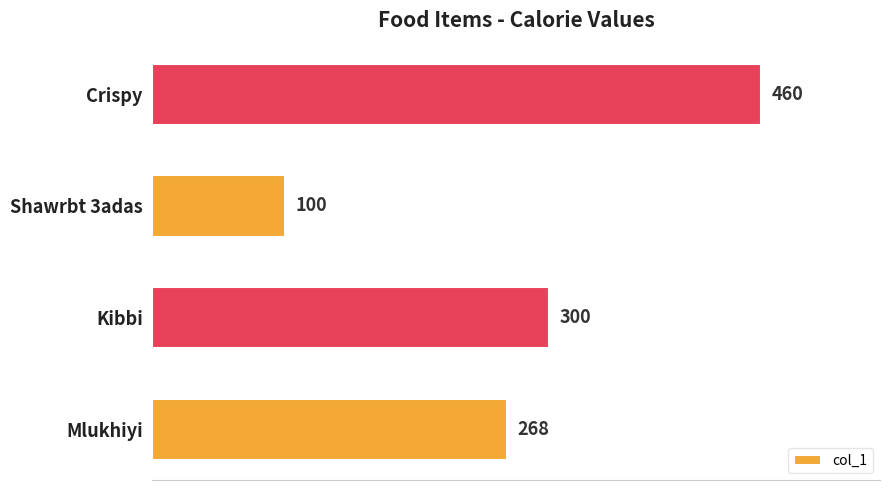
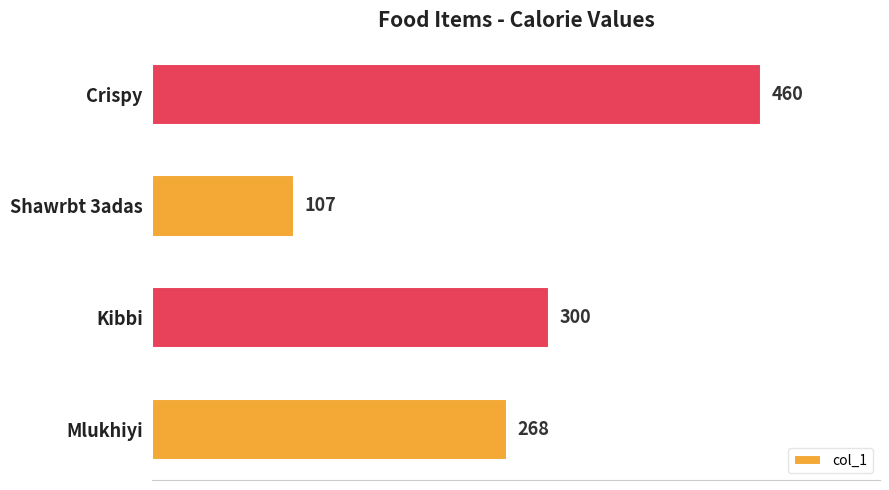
Shawrbt 3adas: 100 -> 107
